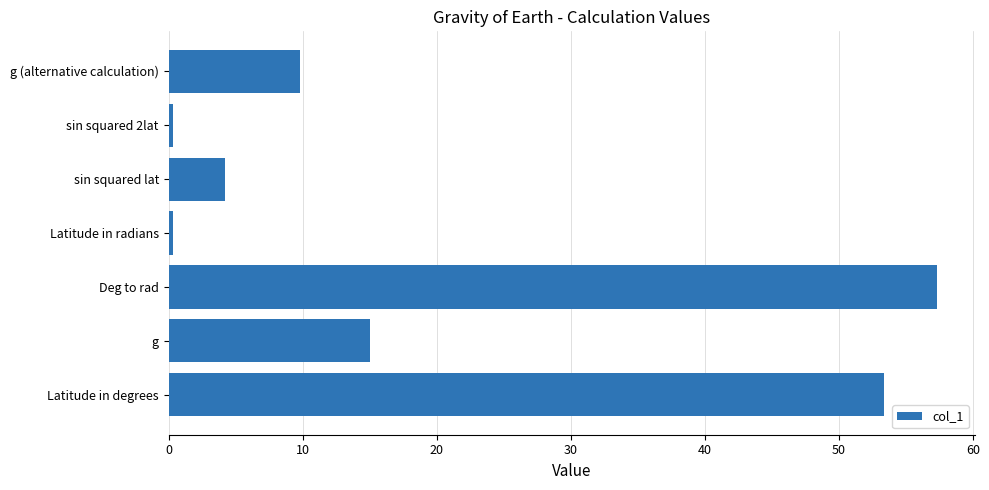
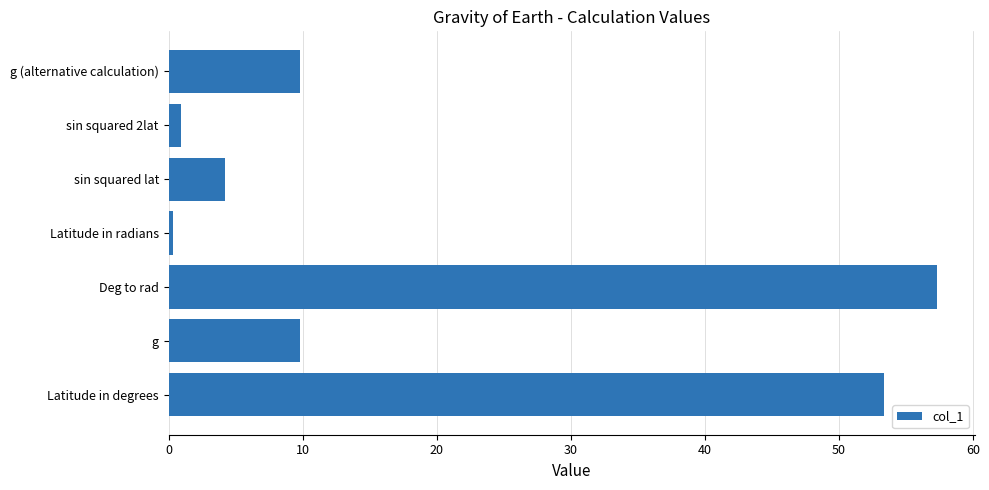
sin squared 2lat: 0.3 -> 0.9
g: 15.0 -> 9.8
